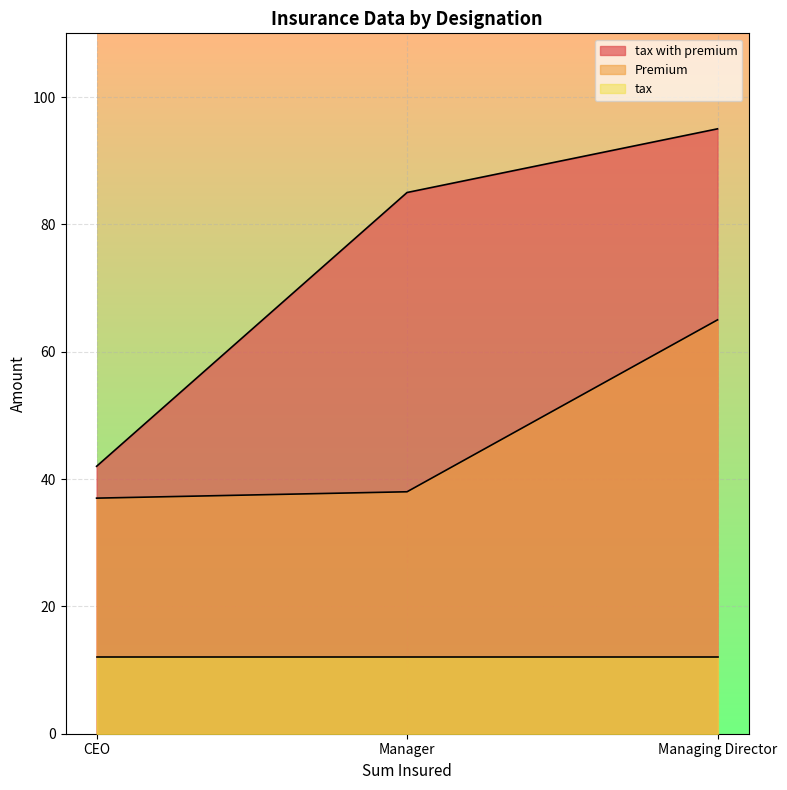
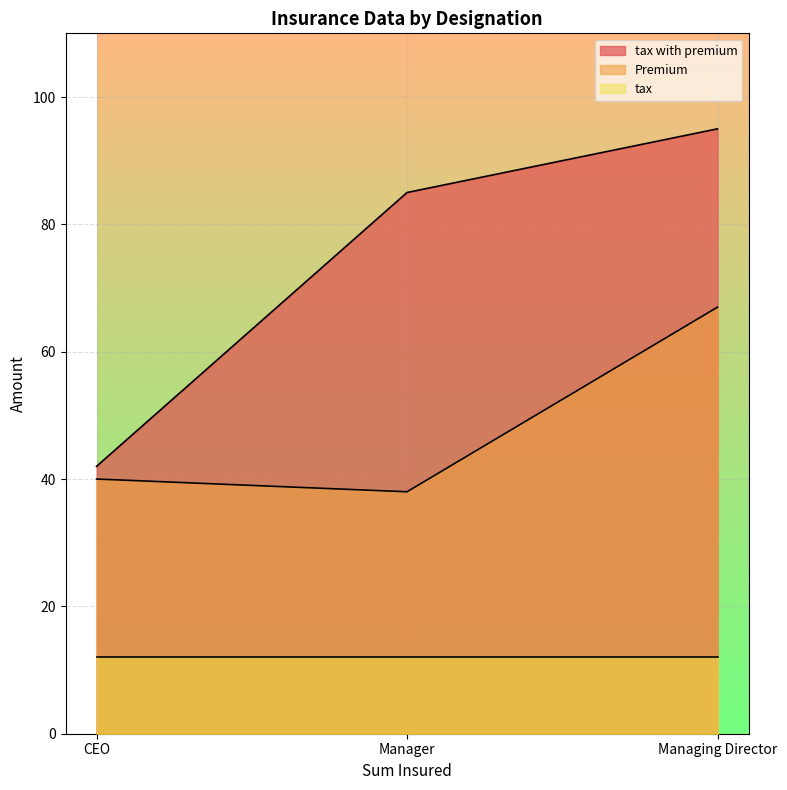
Premium, CEO: 37 -> 40
Premium, Managing Director: 65 -> 67
